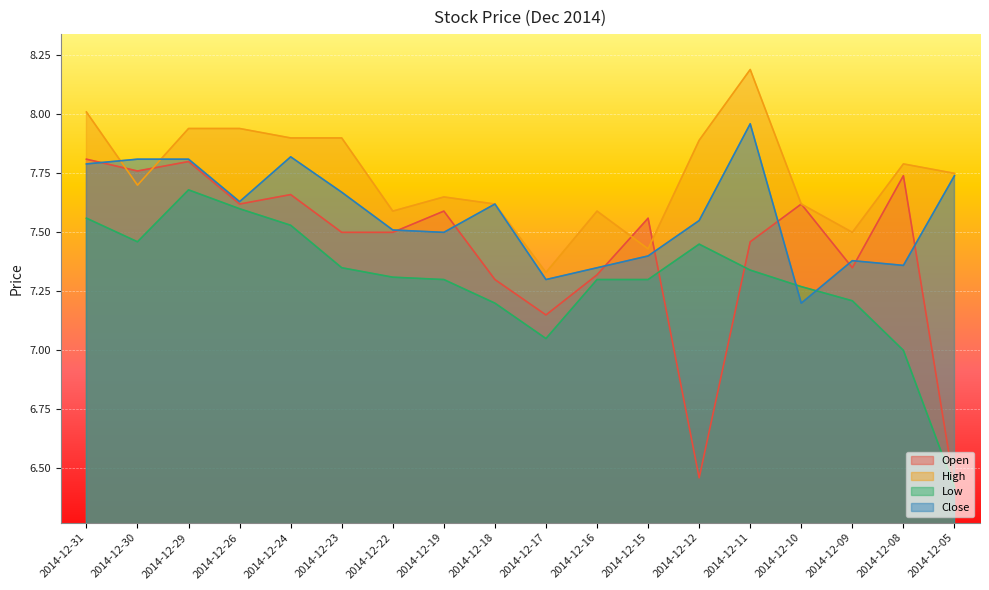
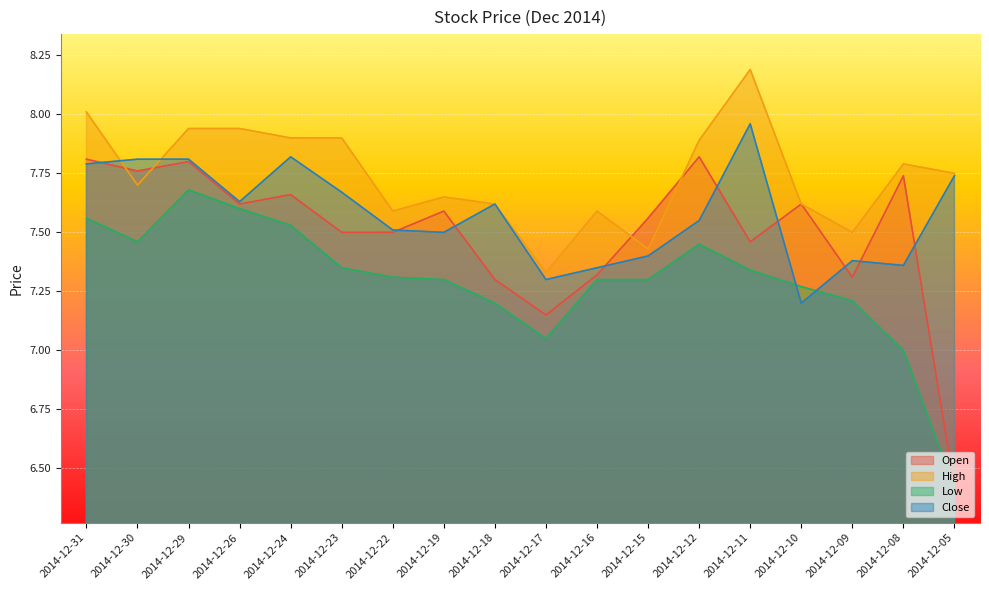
Open, 2014-12-12: 6.46 -> 7.82
Open, 2014-12-09: 7.35 -> 7.31
